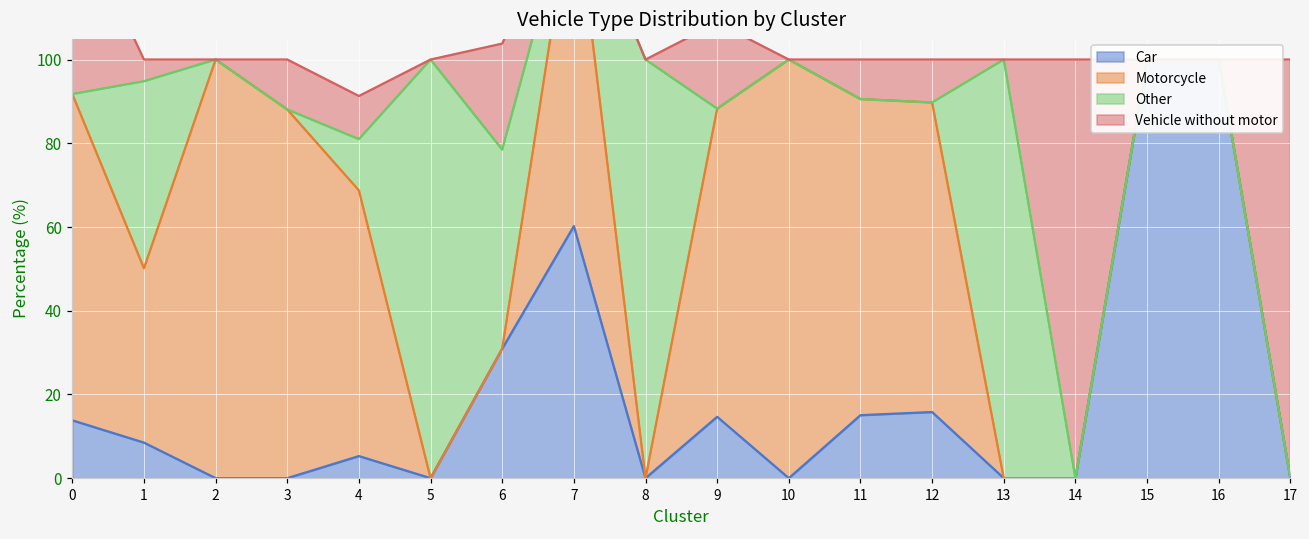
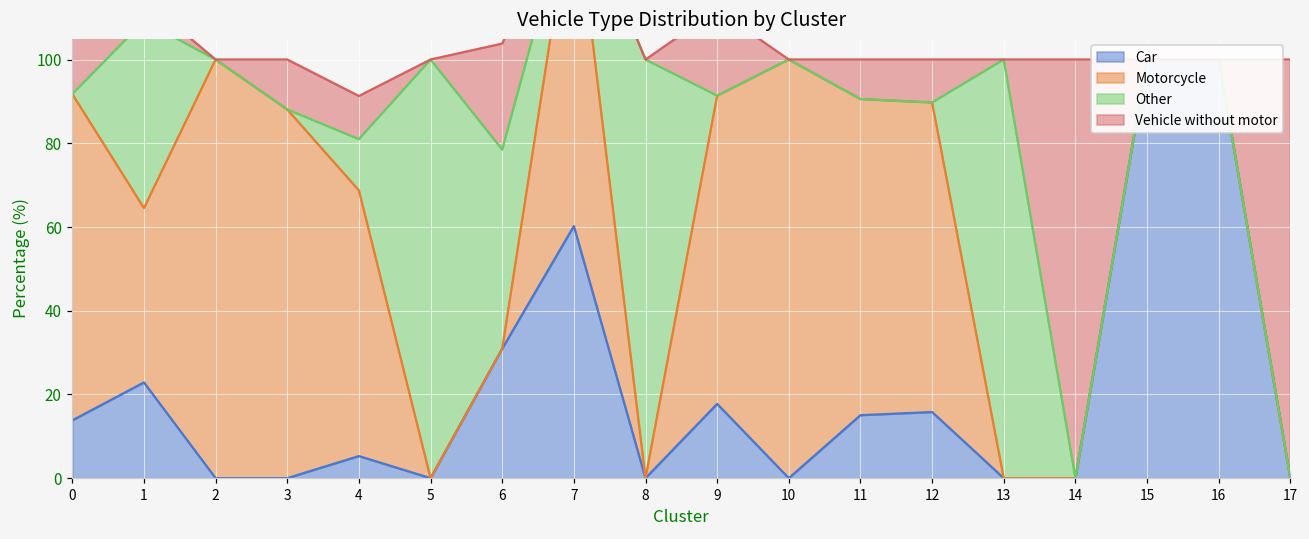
Car, 1: 8 -> 23
Car, 9: 15 -> 18
